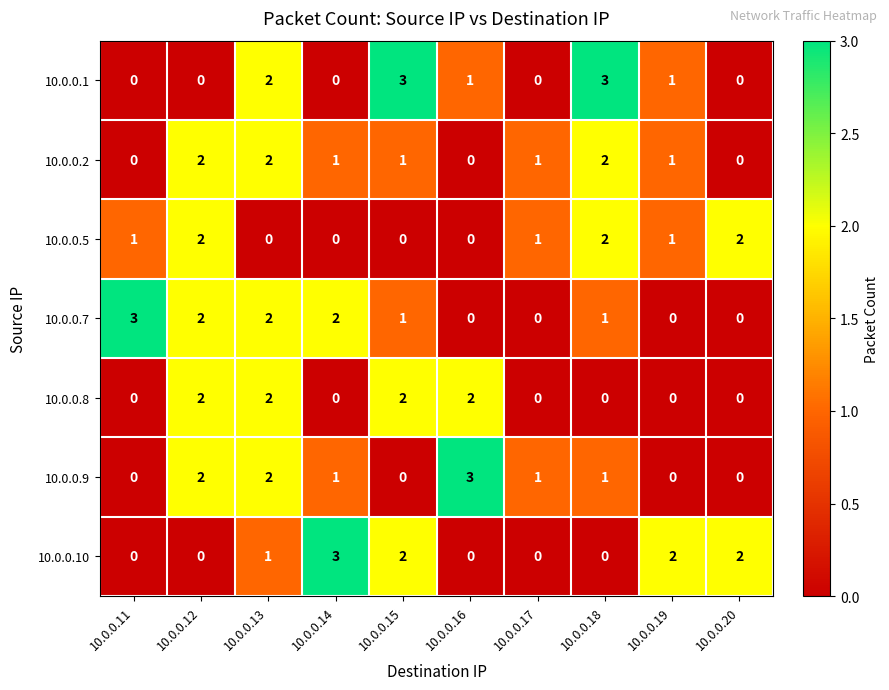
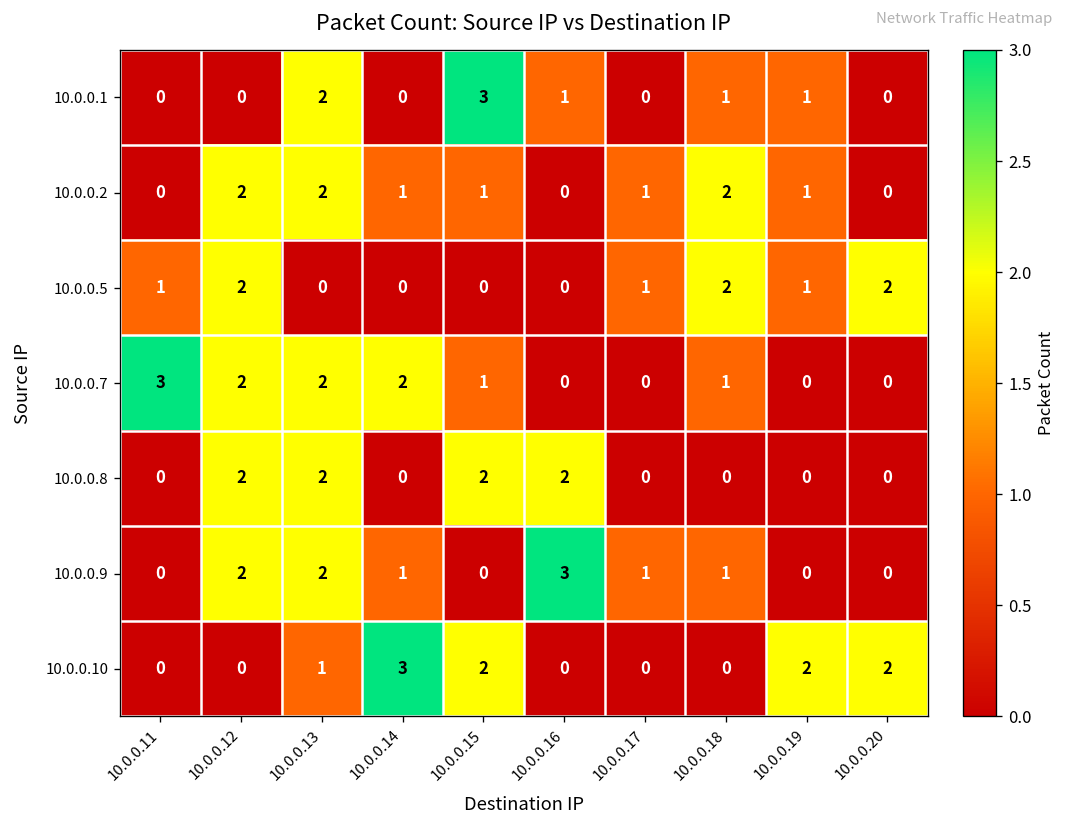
10.0.0.1, 10.0.0.18: 3 -> 1
